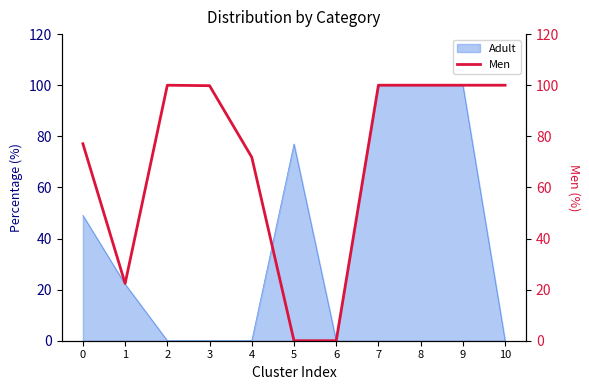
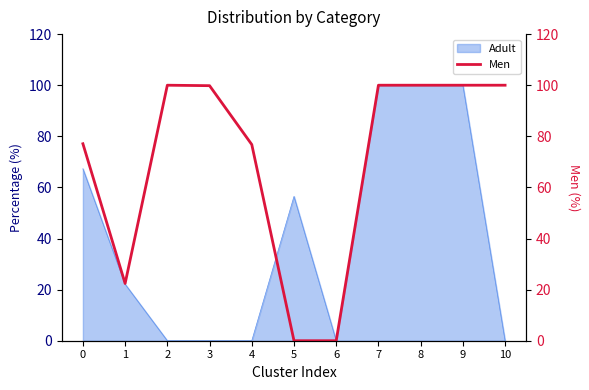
Adult, 0: 49 -> 67
Adult, 5: 77 -> 56
Men, 4: 72 -> 77
